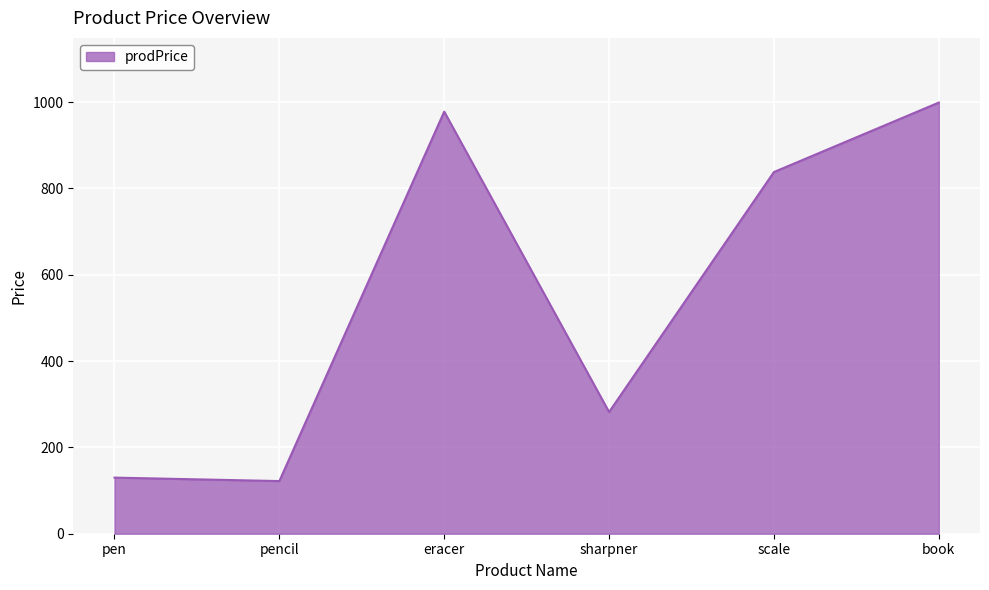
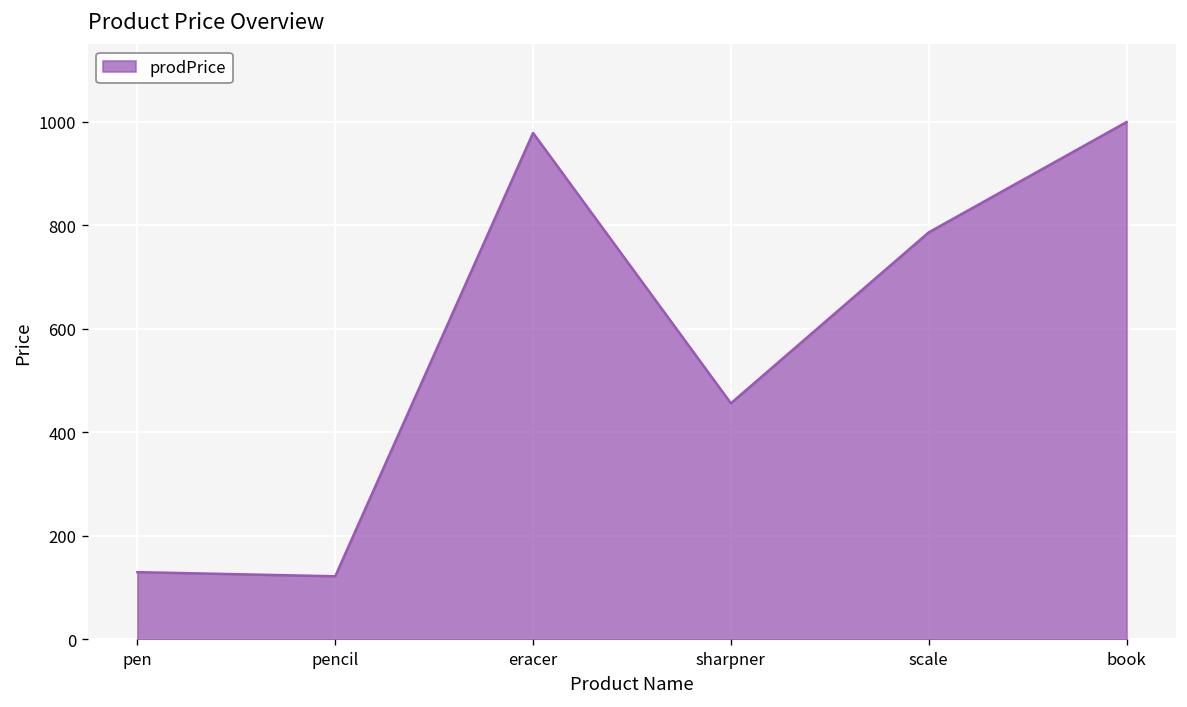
sharpner: 280 -> 460
scale: 840 -> 790
